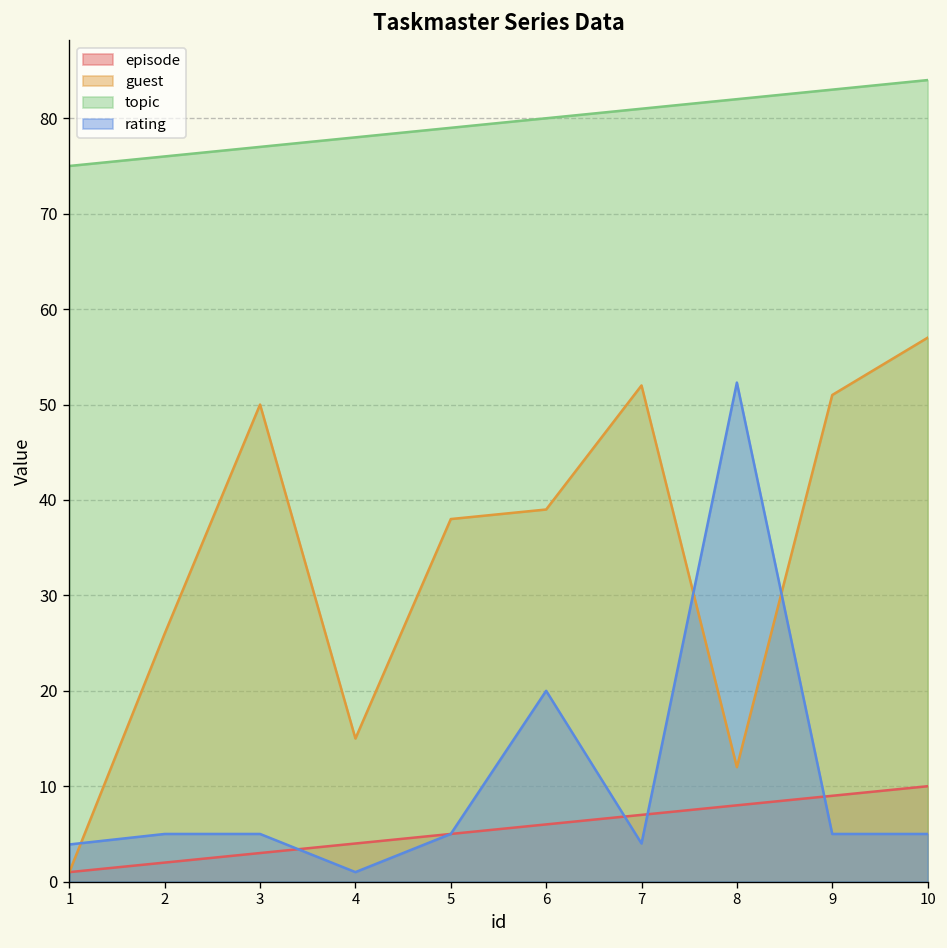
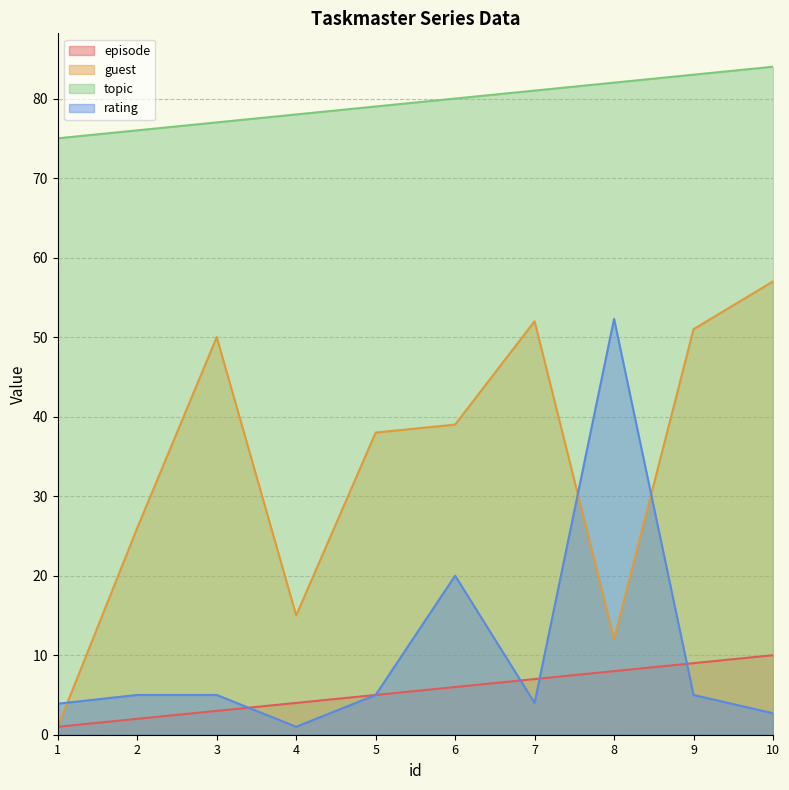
rating, 10: 5 -> 3
